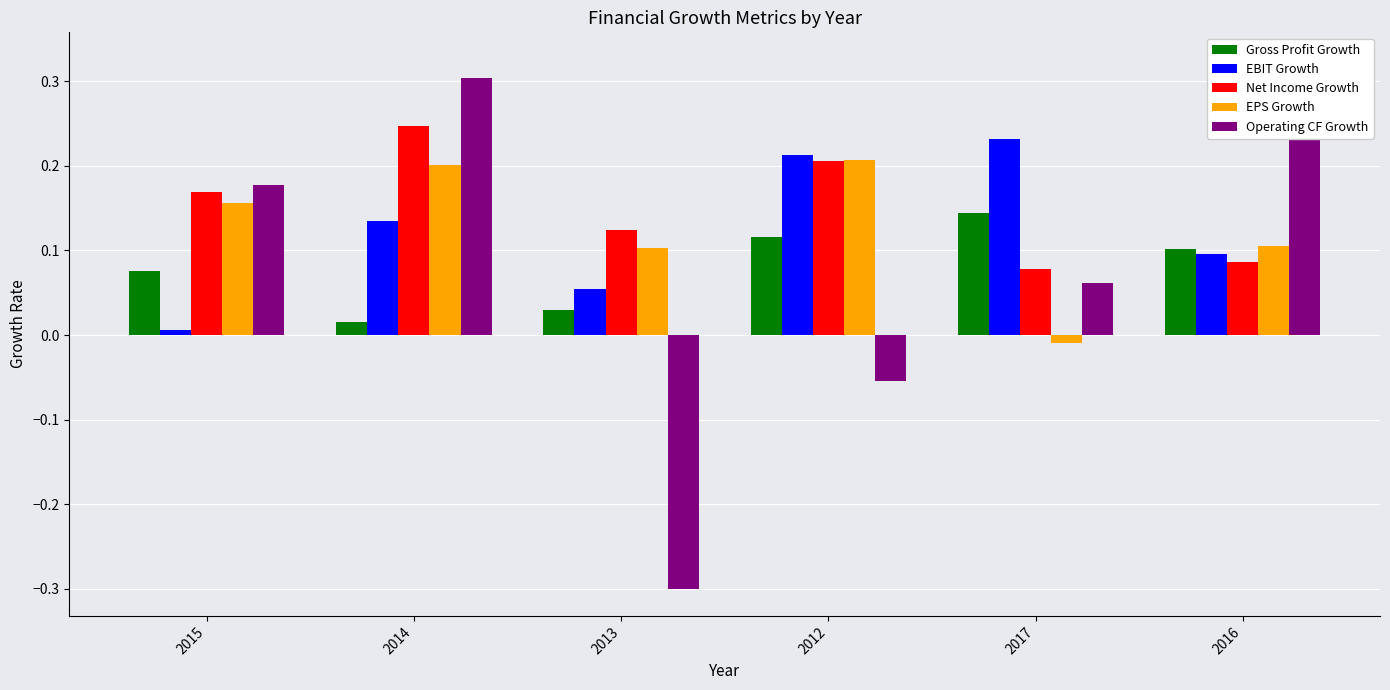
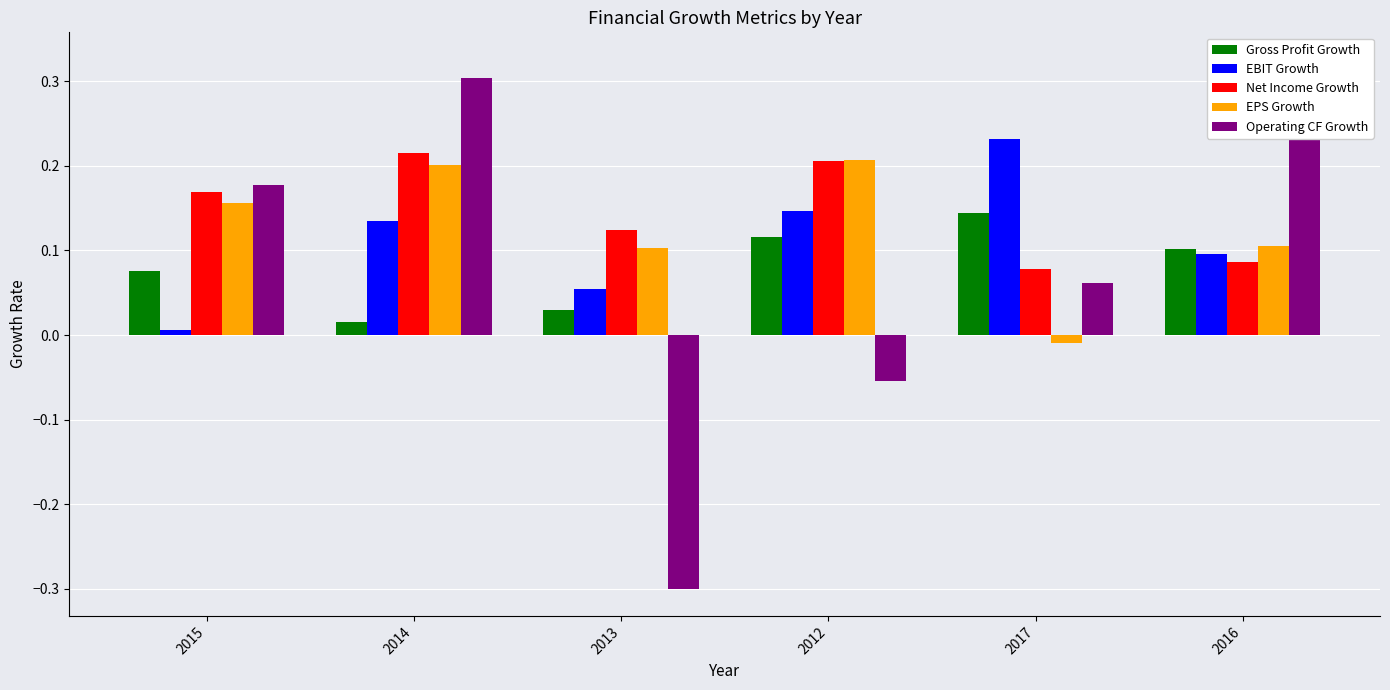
Net Income Growth, 2014: 0.25 -> 0.21
EBIT Growth, 2012: 0.21 -> 0.15
